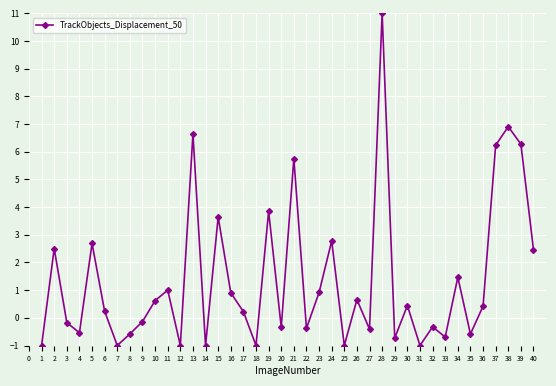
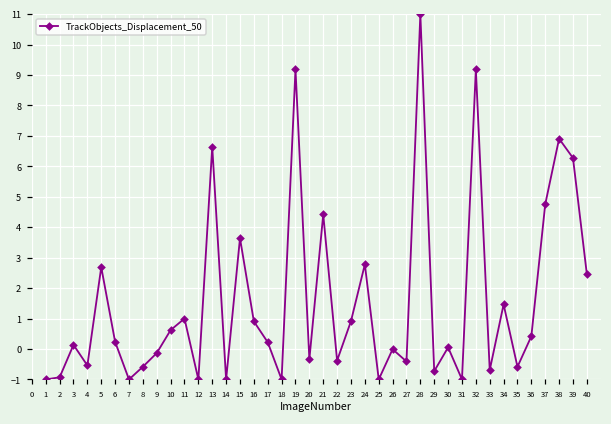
2: 2.5 -> -0.9
3: -0.2 -> 0.1
19: 3.9 -> 9.2
21: 5.8 -> 4.4
26: 0.7 -> 0.0
30: 0.4 -> 0.1
32: -0.3 -> 9.2
37: 6.2 -> 4.8
